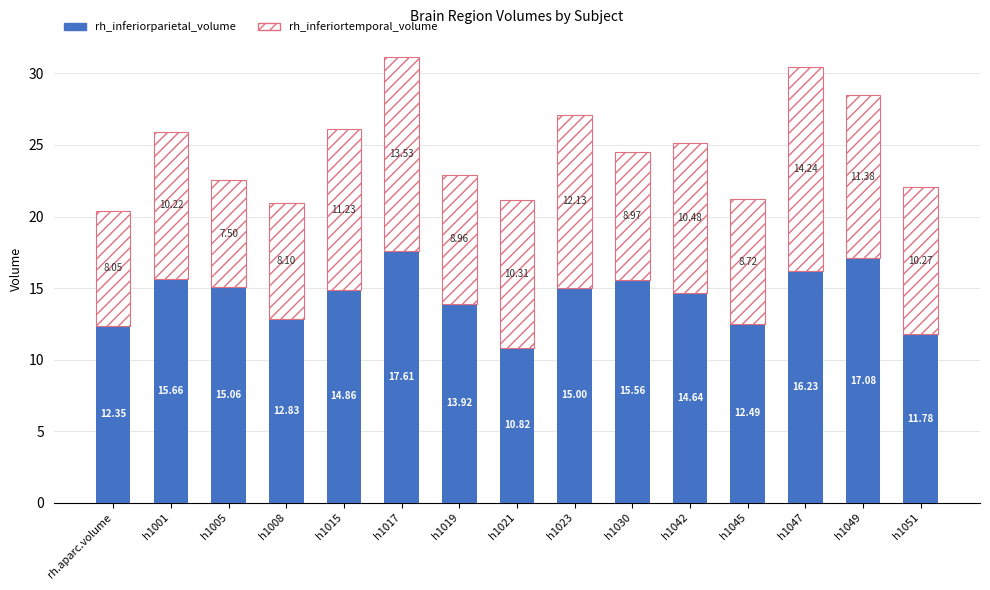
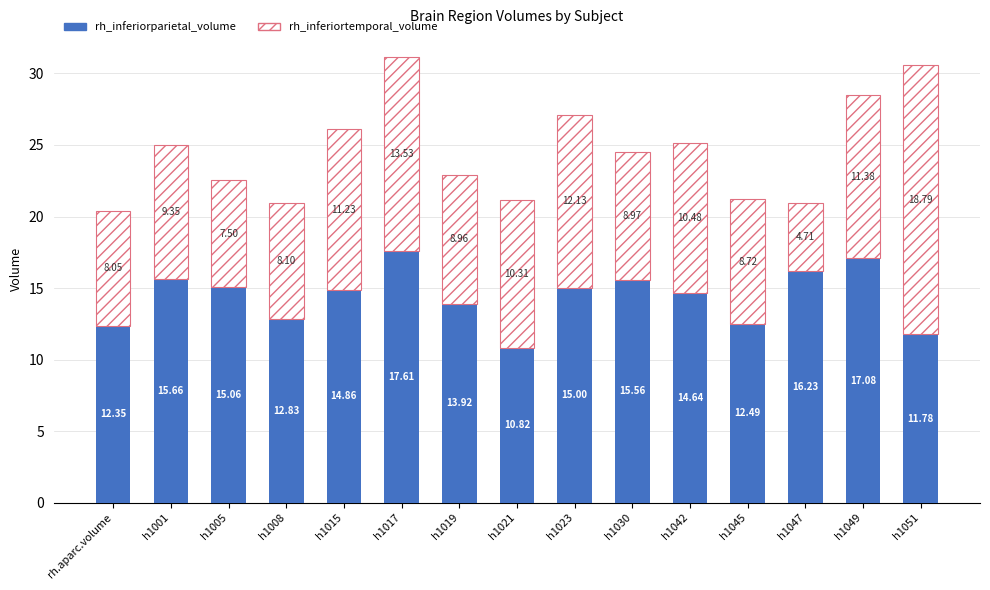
rh_inferiortemporal_volume, h1001: 10.22 -> 9.35
rh_inferiortemporal_volume, h1047: 14.24 -> 4.71
rh_inferiortemporal_volume, h1051: 10.27 -> 18.79
